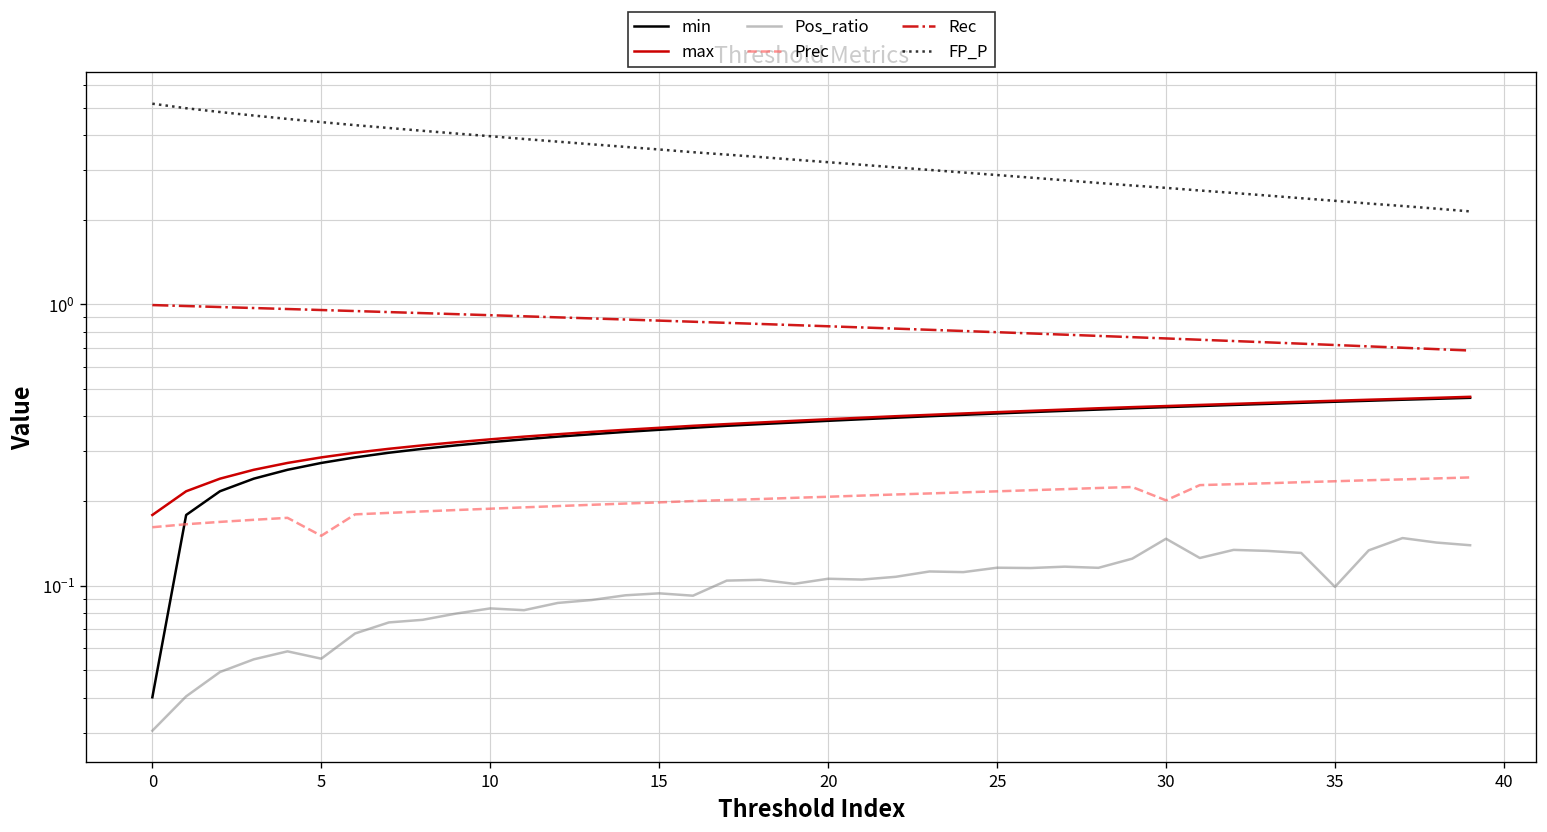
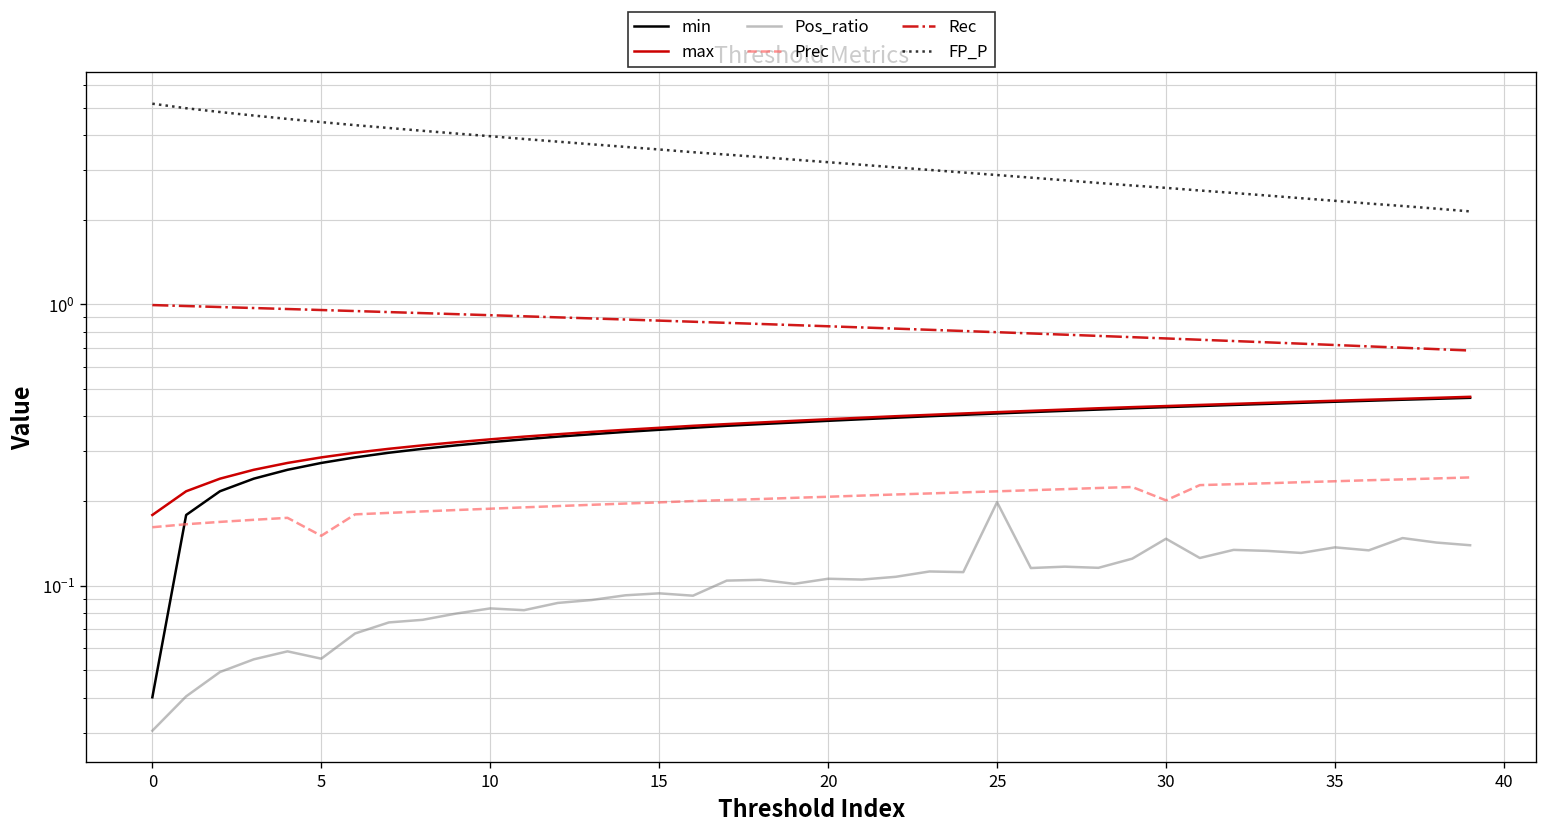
Pos_ratio, 25: 0.12 -> 0.20
Pos_ratio, 35: 0.099 -> 0.14
